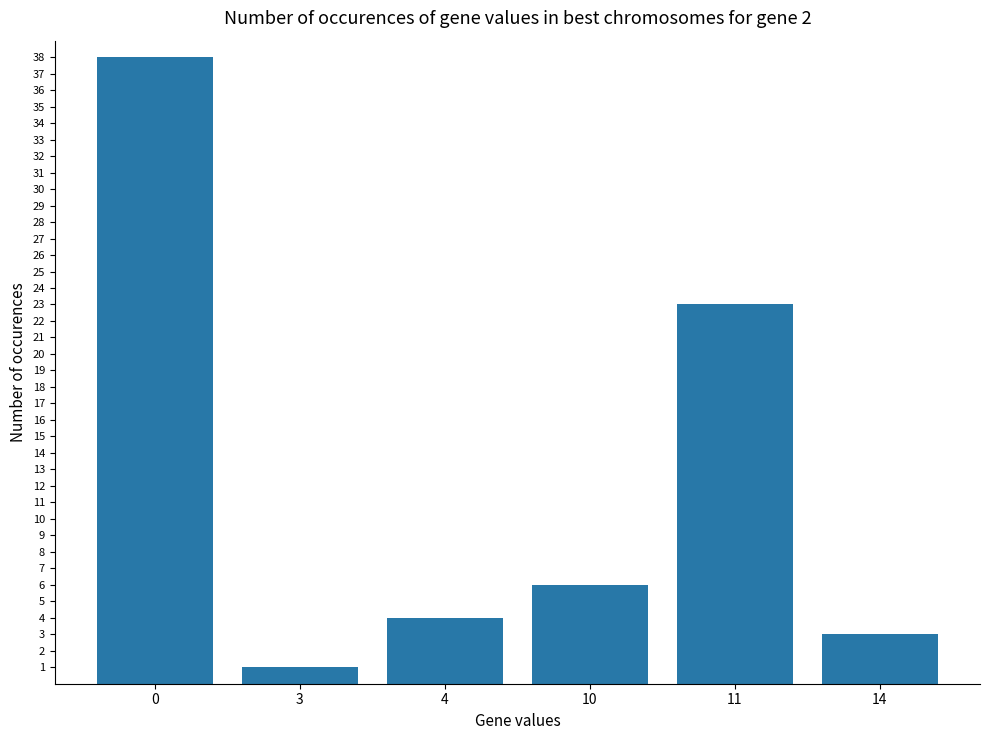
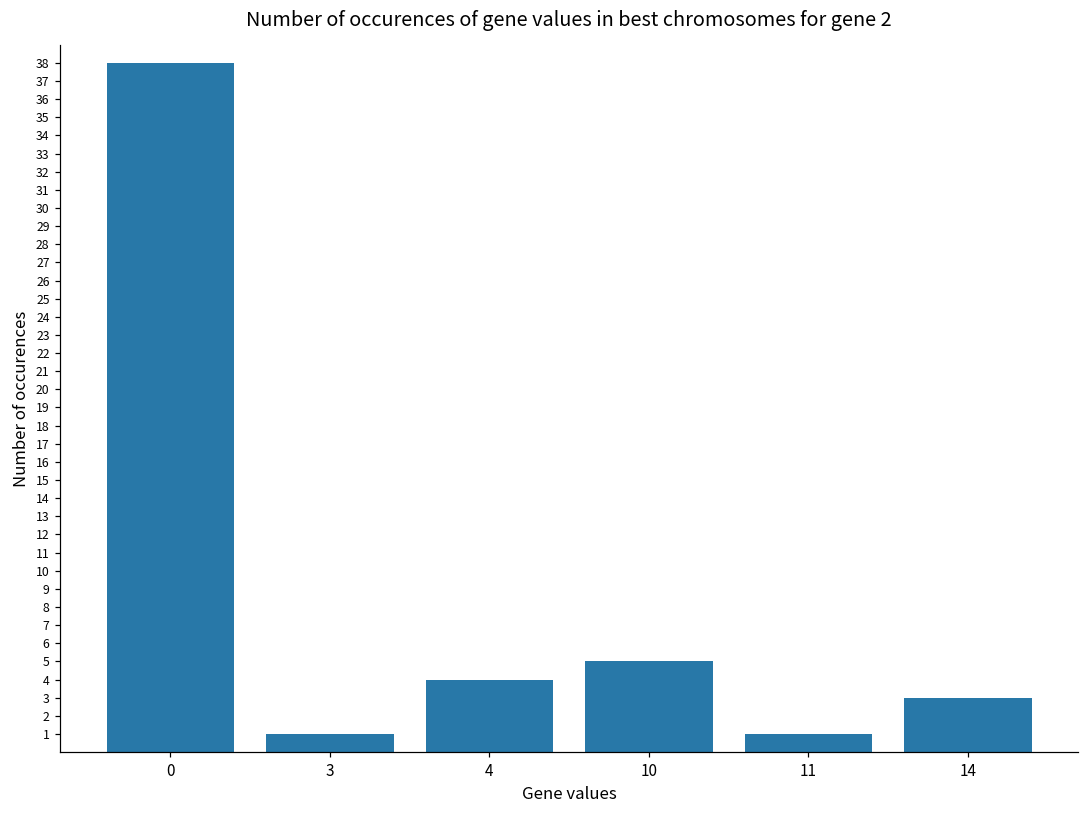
10: 6 -> 5
11: 23 -> 1
